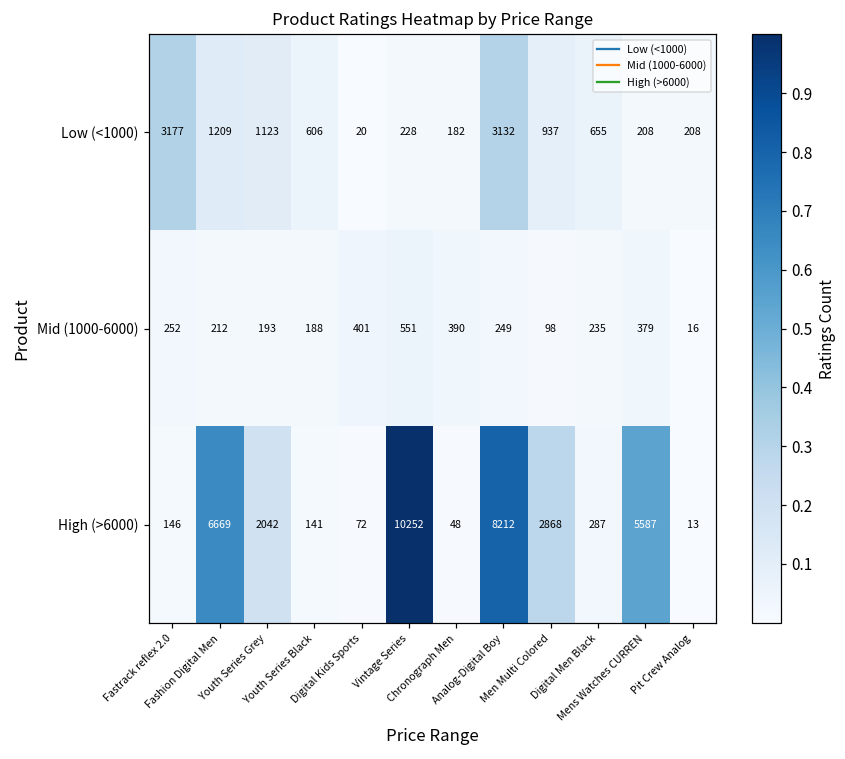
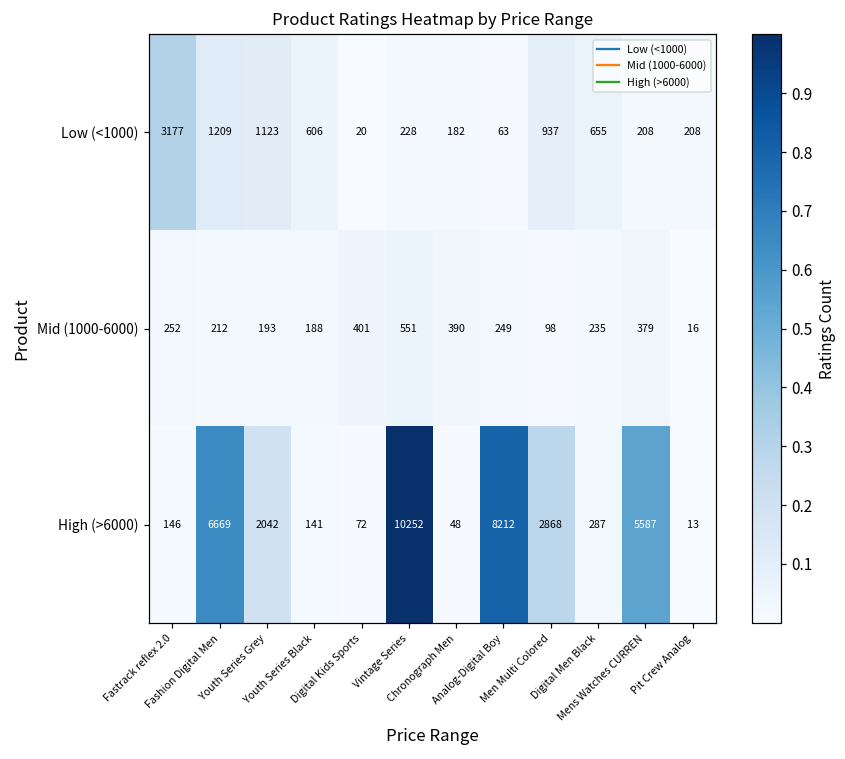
Low (<1000), Analog-Digital Boy: 3132 -> 63
